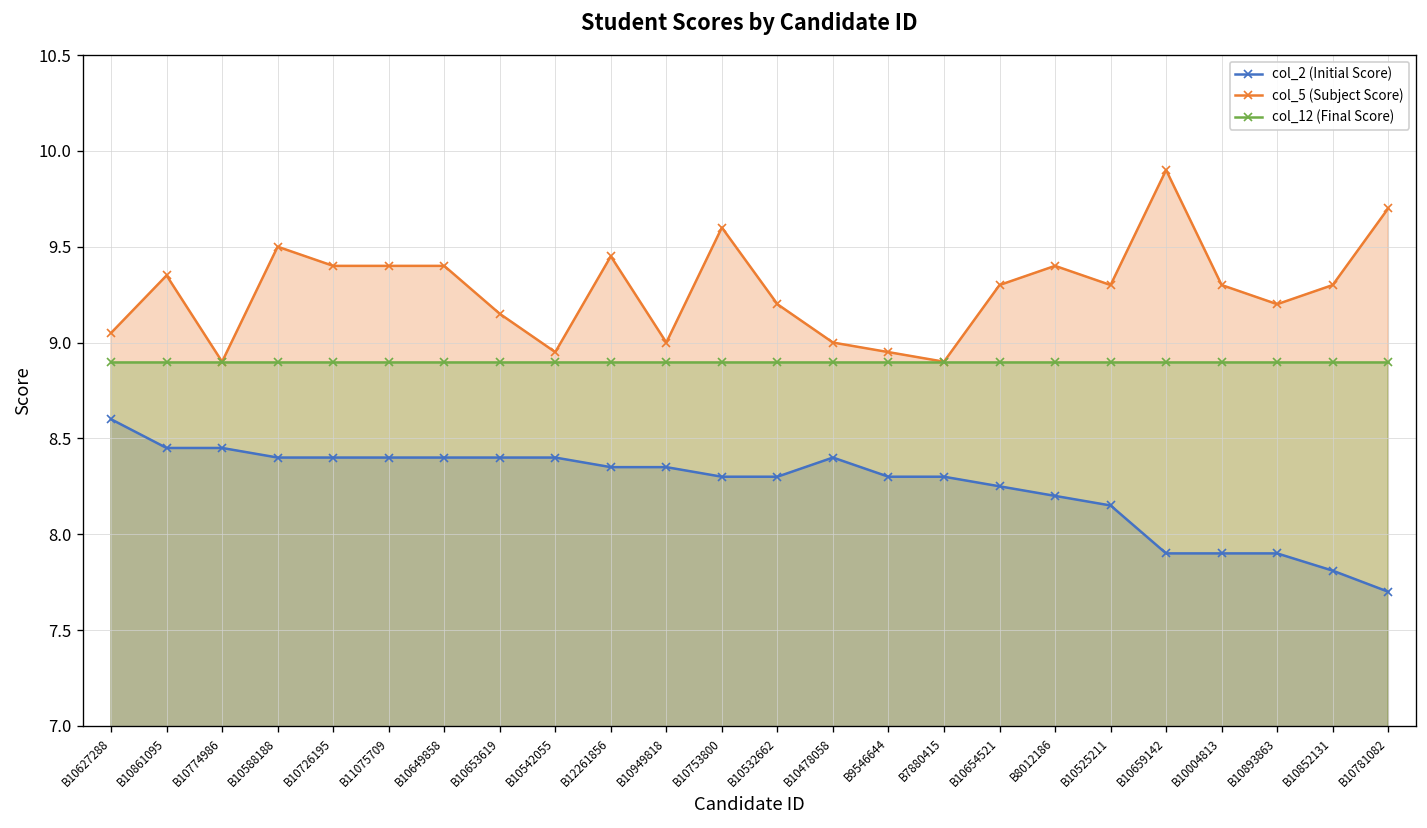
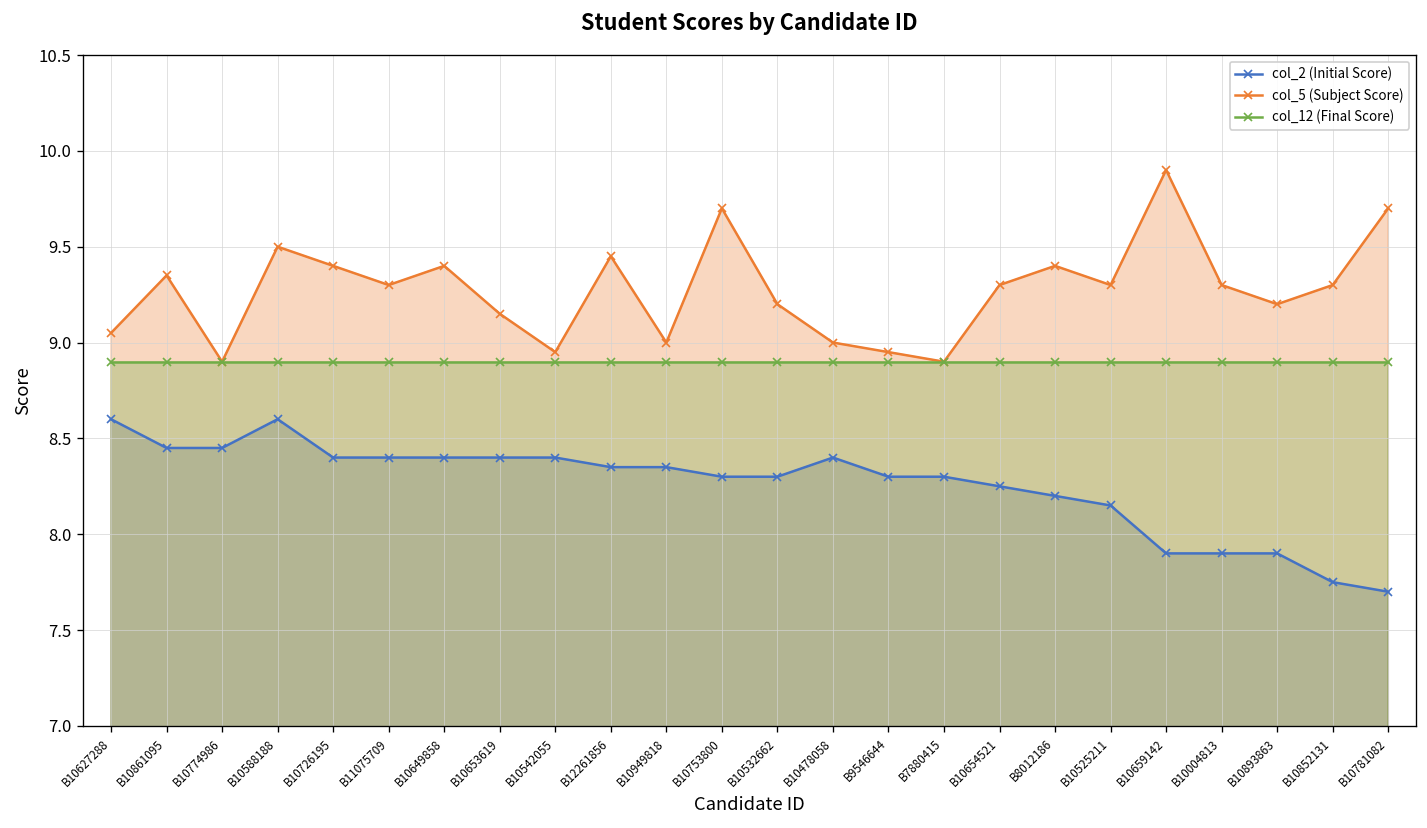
col_2 (Initial Score), B10588188: 8.4 -> 8.6
col_5 (Subject Score), B11075709: 9.4 -> 9.3
col_5 (Subject Score), B10753800: 9.6 -> 9.7
col_2 (Initial Score), B10852131: 7.81 -> 7.75
